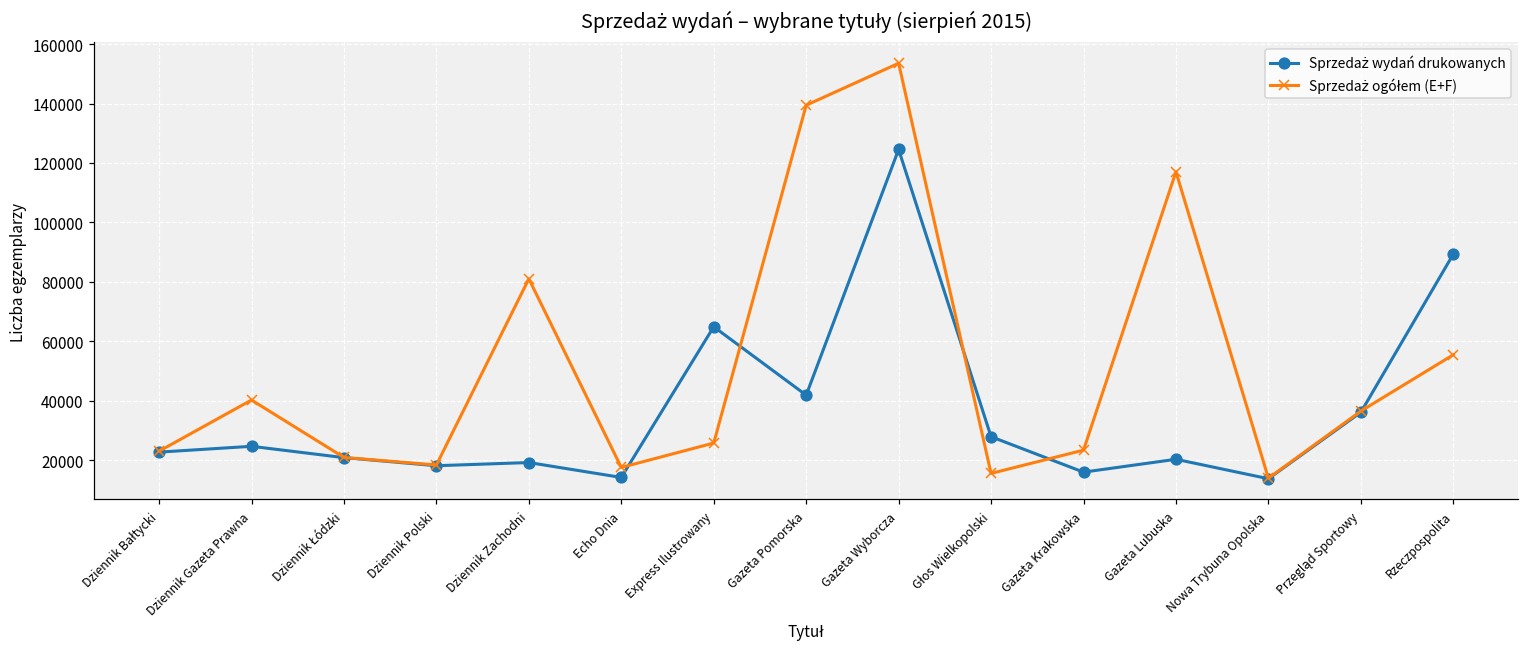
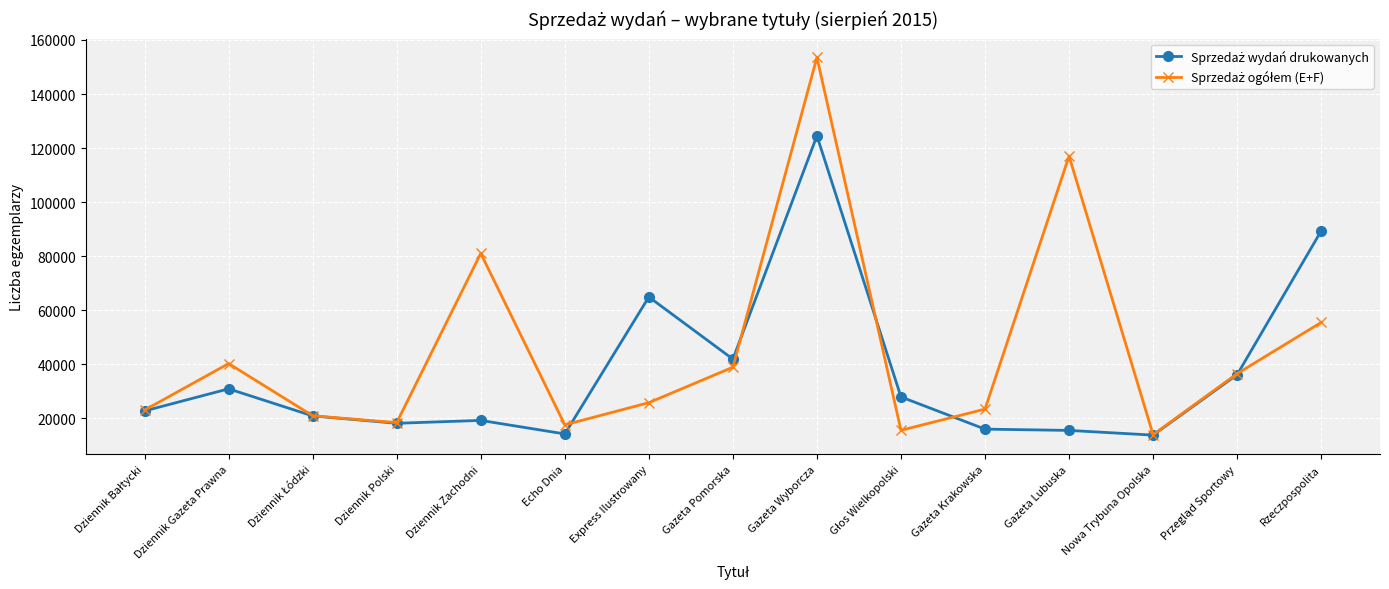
Sprzedaż wydań drukowanych, Dziennik Gazeta Prawna: 25000 -> 31000
Sprzedaż ogółem (E+F), Gazeta Pomorska: 139000 -> 39000
Sprzedaż wydań drukowanych, Gazeta Lubuska: 20000 -> 15000
